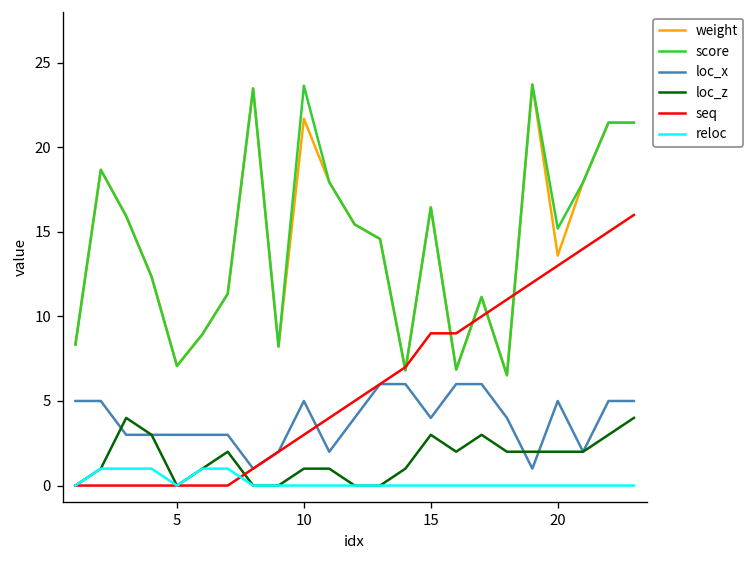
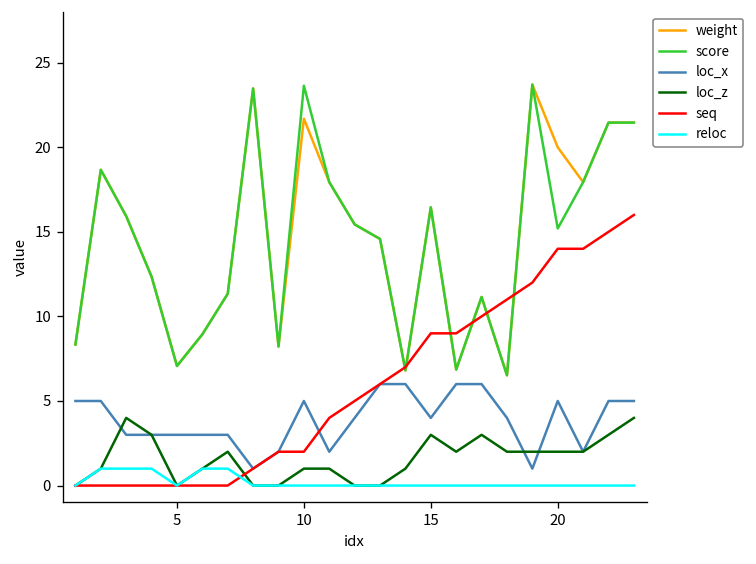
seq, 10: 3 -> 2
weight, 20: 13.6 -> 20.0
seq, 20: 13 -> 14
